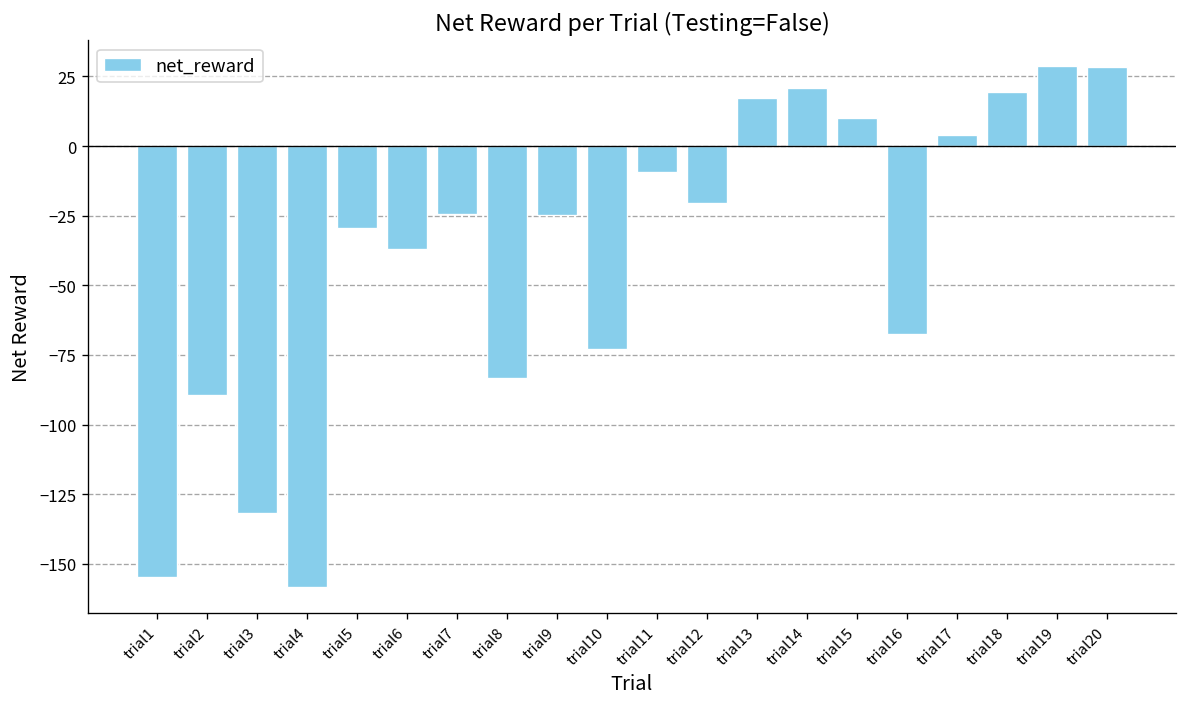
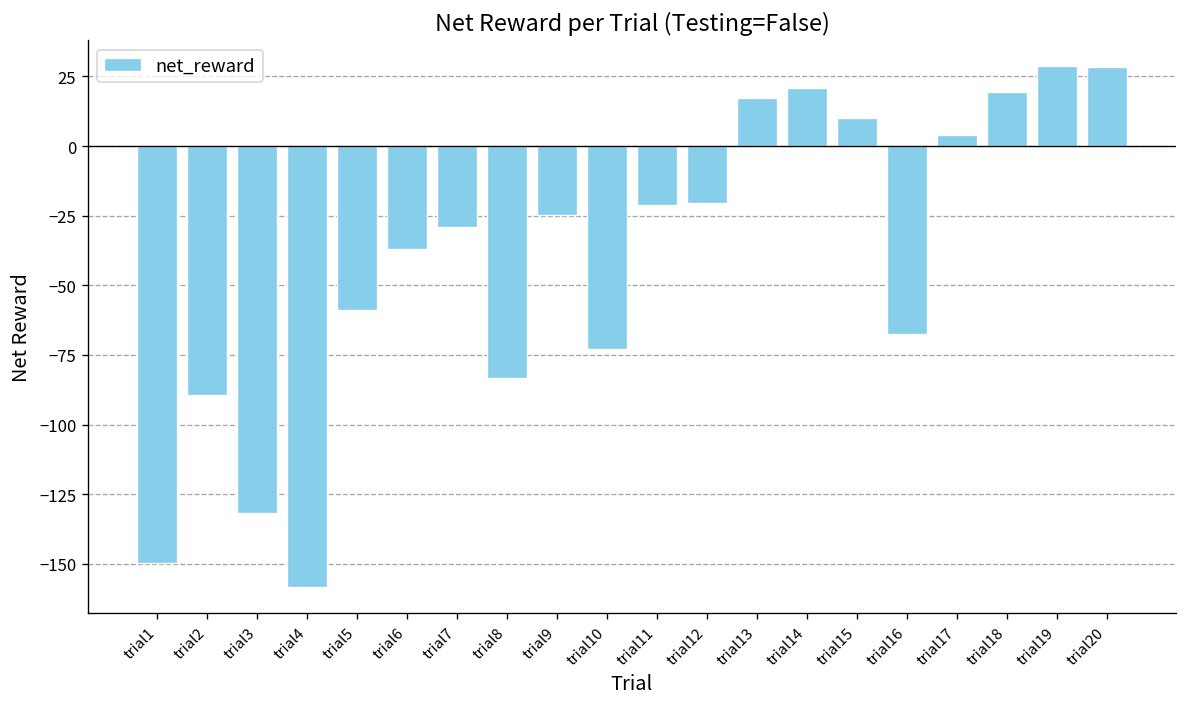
trial1: -155 -> -150
trial5: -29 -> -59
trial7: -24 -> -29
trial11: -9 -> -21
